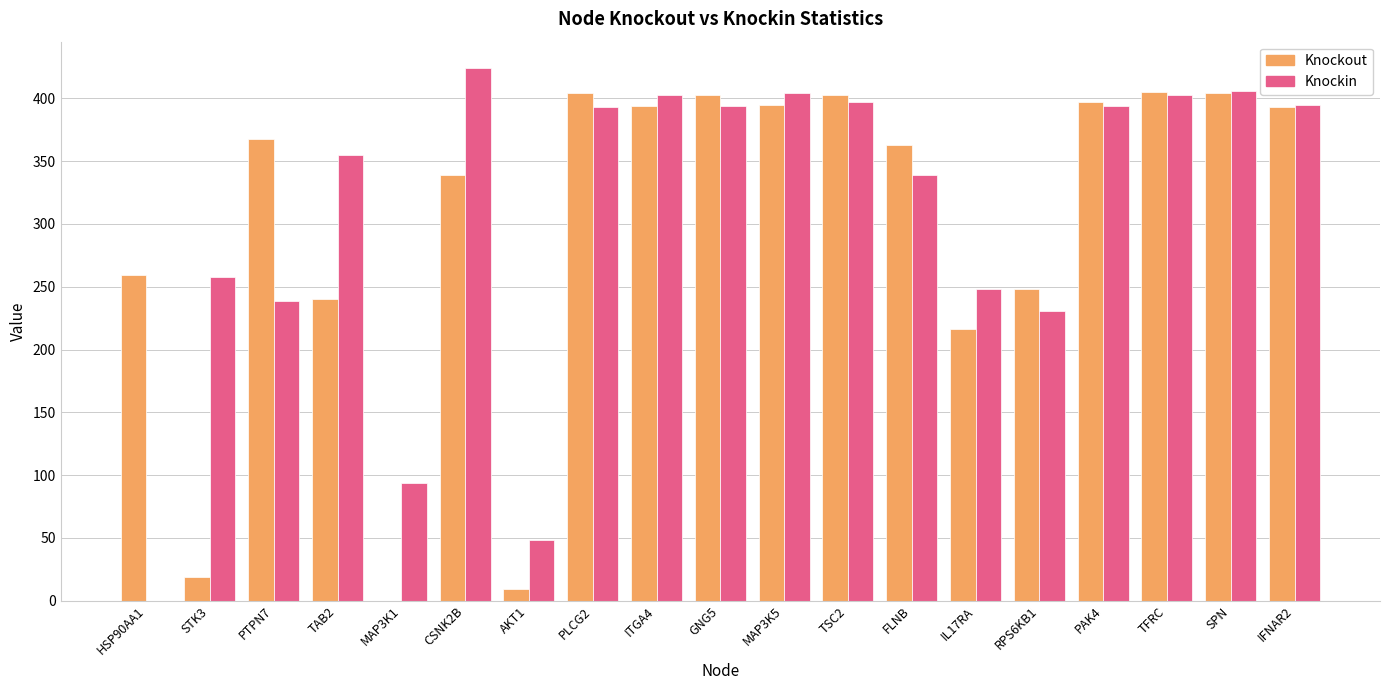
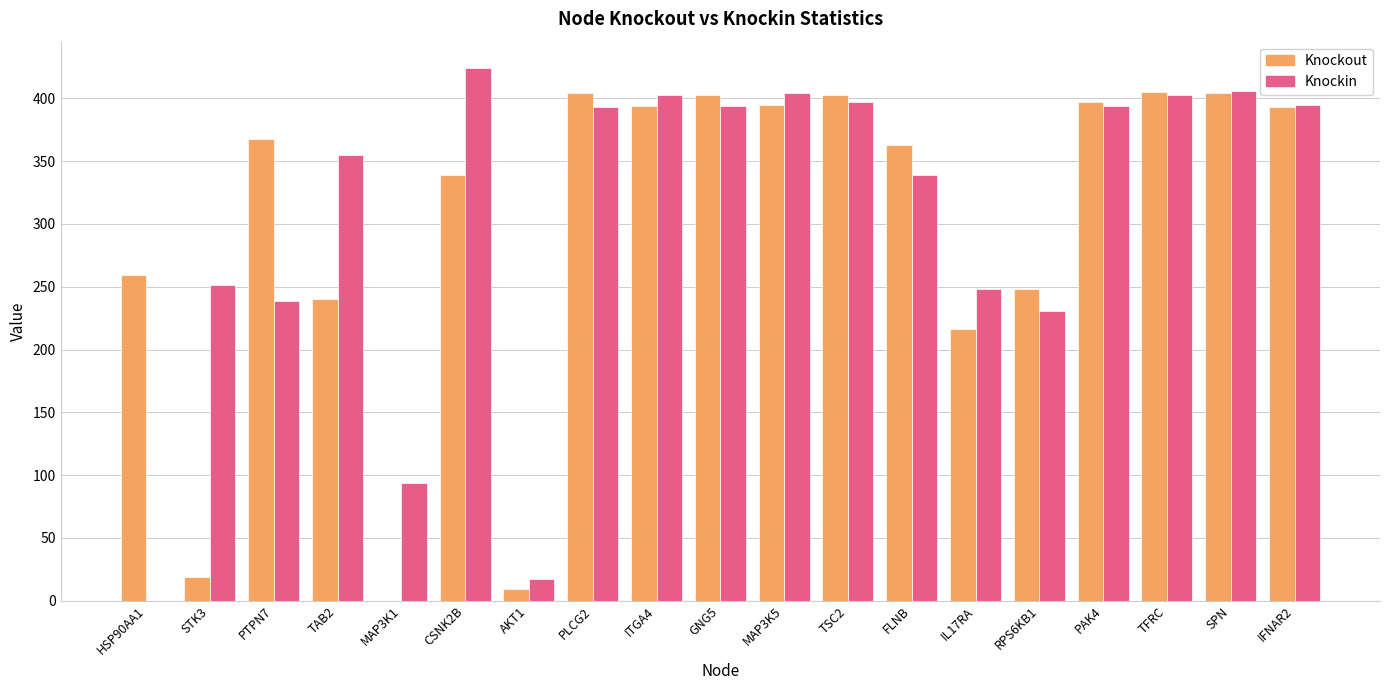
Knockin, STK3: 258 -> 251
Knockin, AKT1: 48 -> 17
